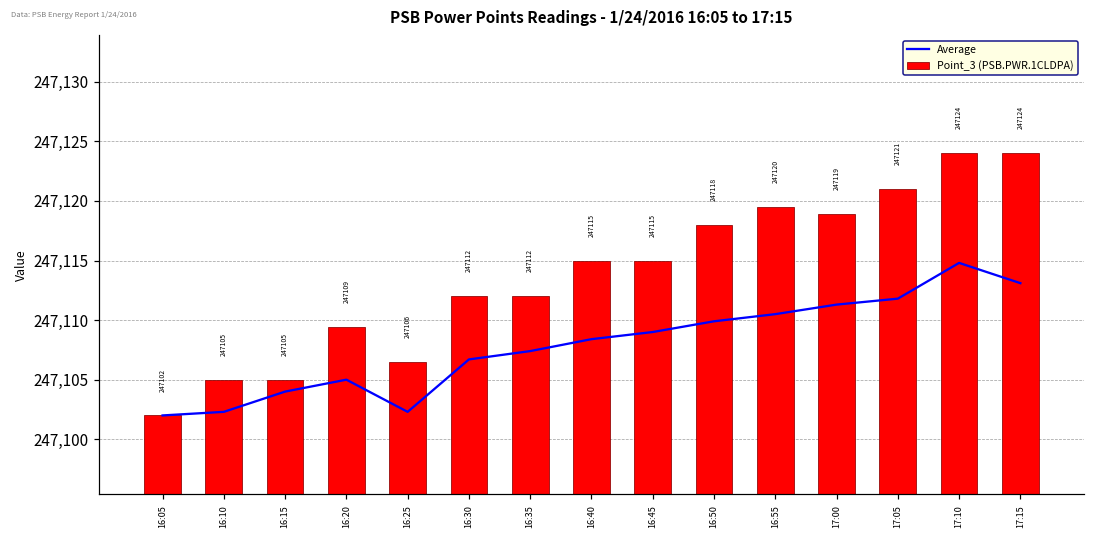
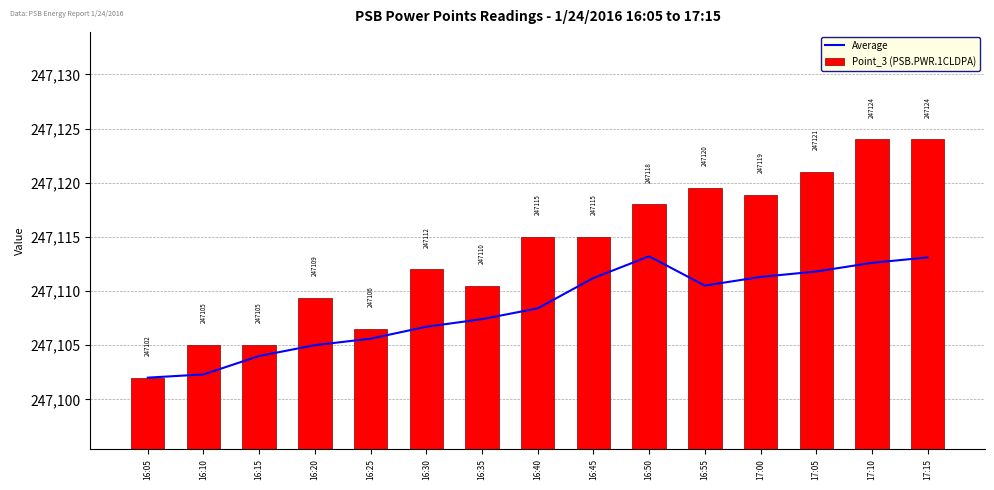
Average, 16:25: 247,102.3 -> 247,105.6
Point_3 (PSB.PWR.1CLDPA), 16:35: 247112 -> 247110
Average, 16:45: 247,109.0 -> 247,111.2
Average, 16:50: 247,109.9 -> 247,113.2
Average, 17:10: 247,114.8 -> 247,112.6
